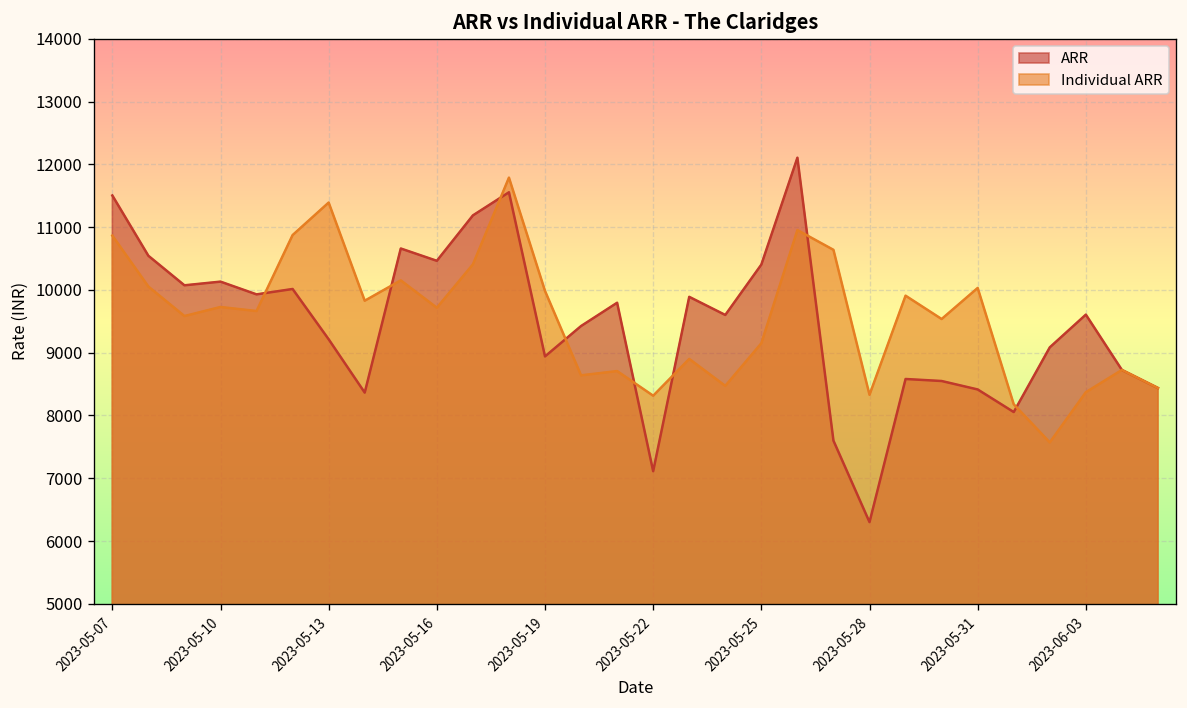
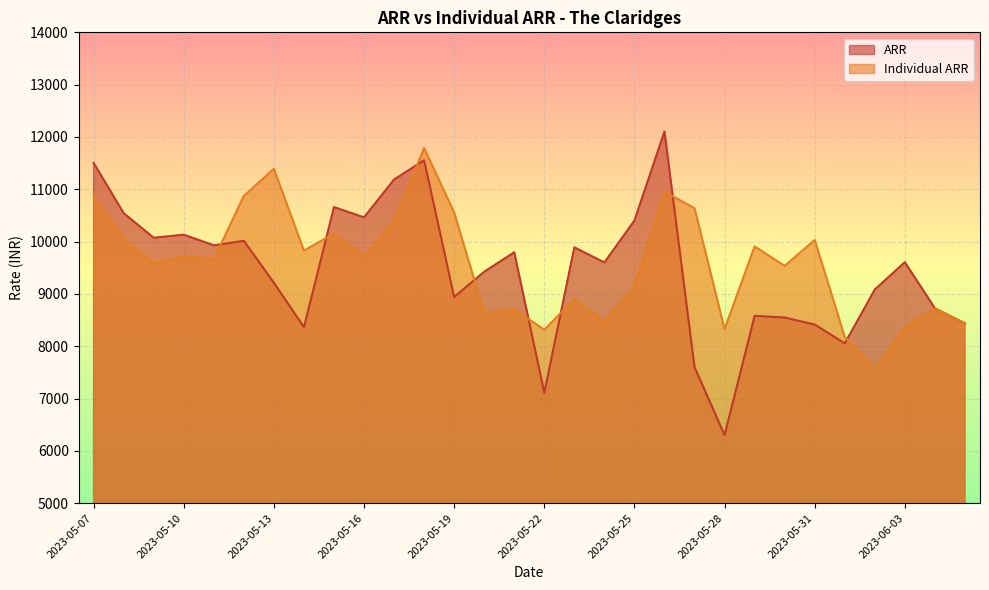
Individual ARR, 2023-05-19: 10000 -> 10600
